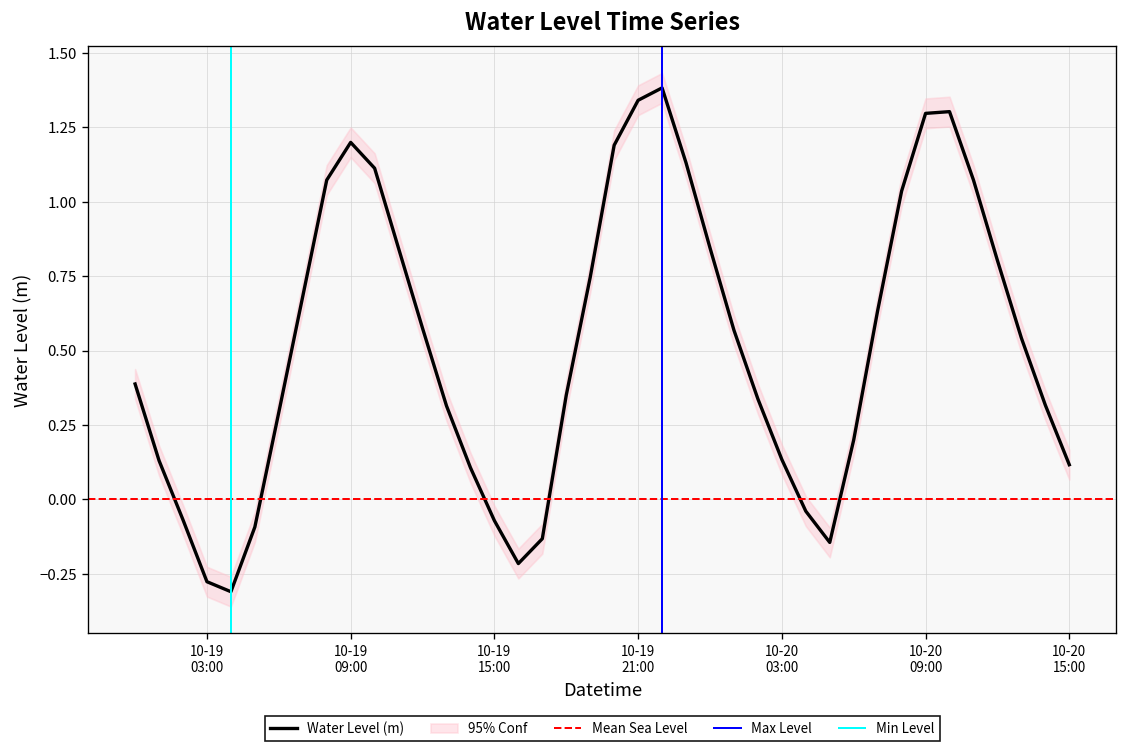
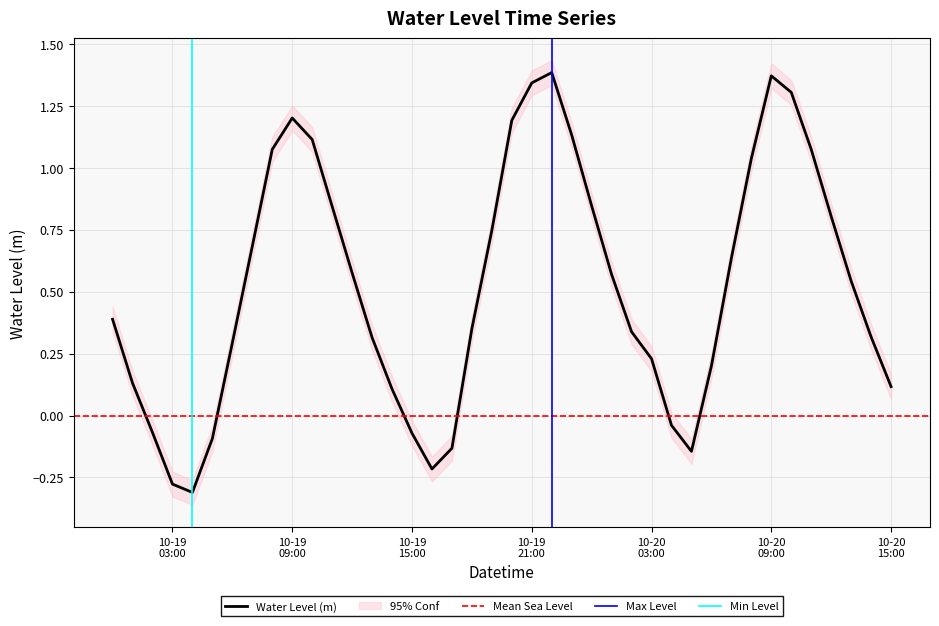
Water Level (m), 10-20 03:00: 0.13 -> 0.23
Water Level (m), 10-20 09:00: 1.30 -> 1.37
